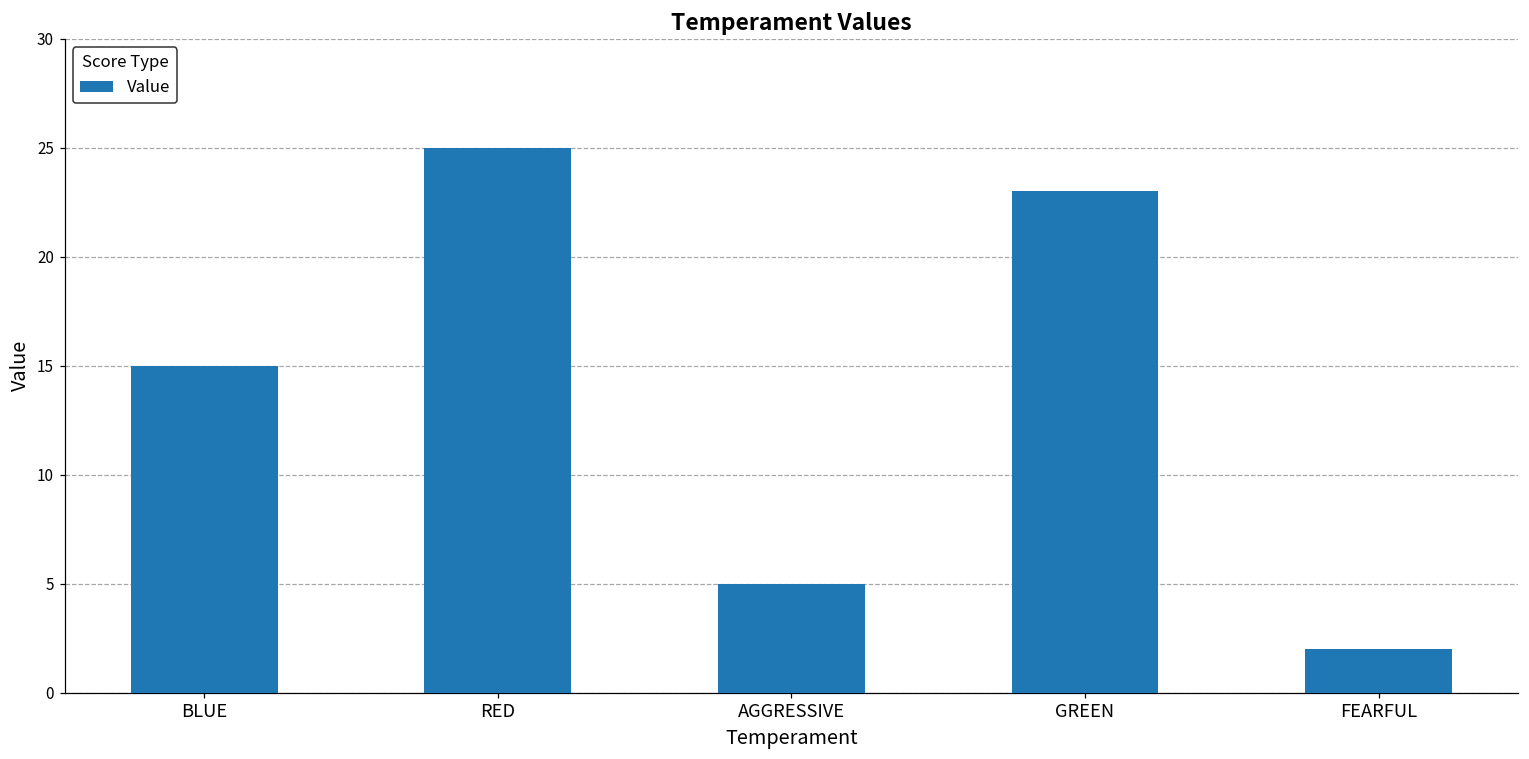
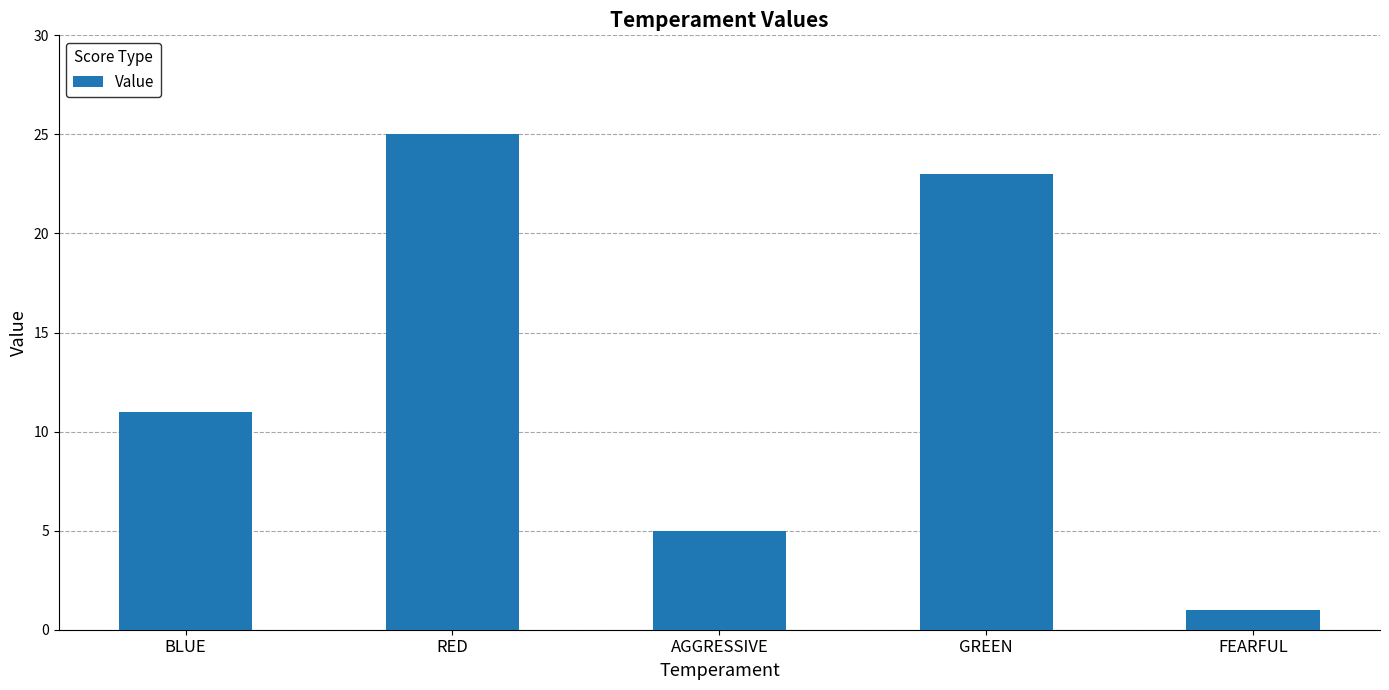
BLUE: 15 -> 11
FEARFUL: 2 -> 1
